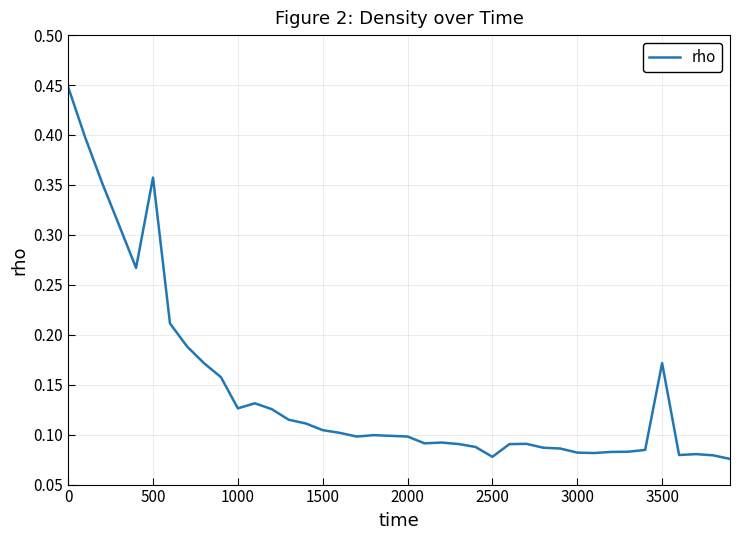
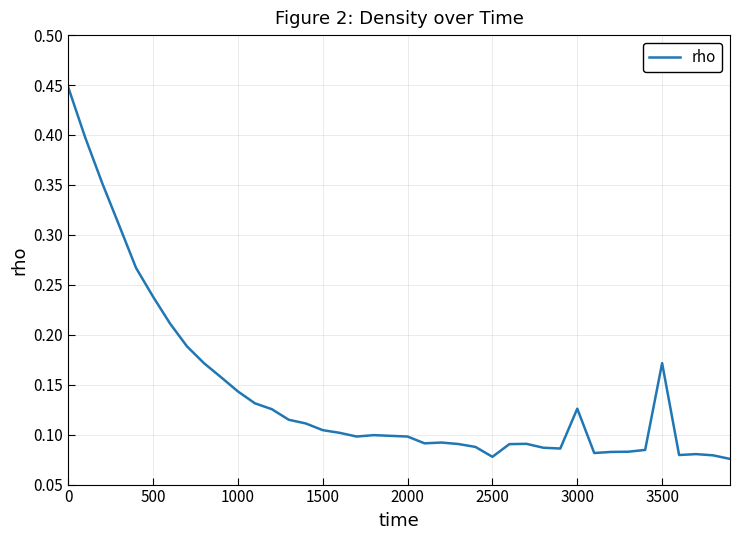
500: 0.36 -> 0.24
1000: 0.13 -> 0.14
3000: 0.08 -> 0.13
